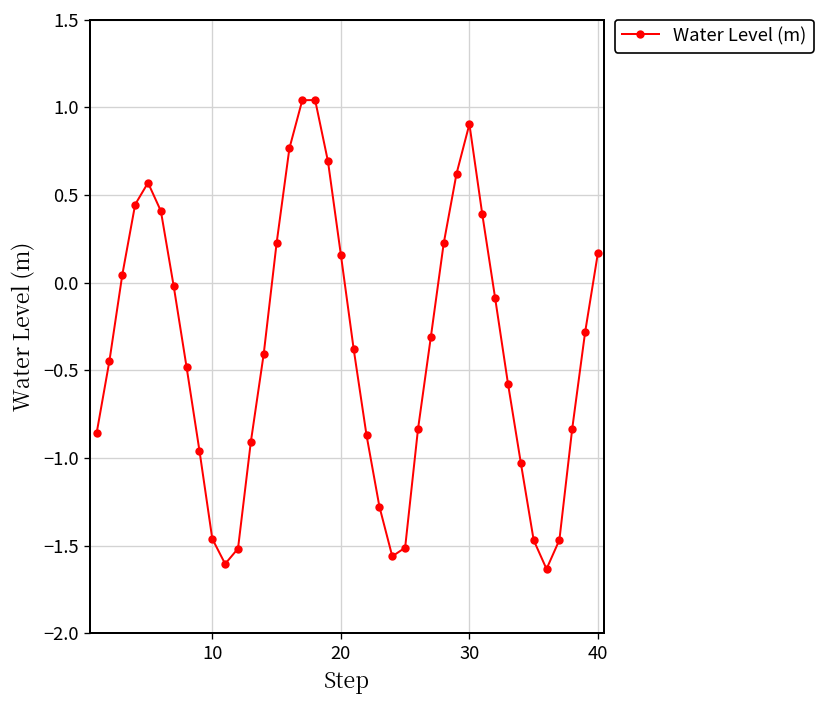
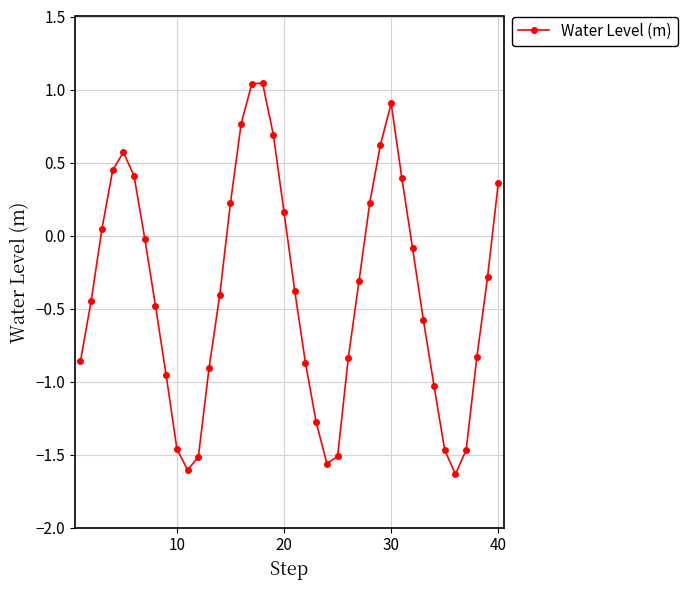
40: 0.17 -> 0.36
